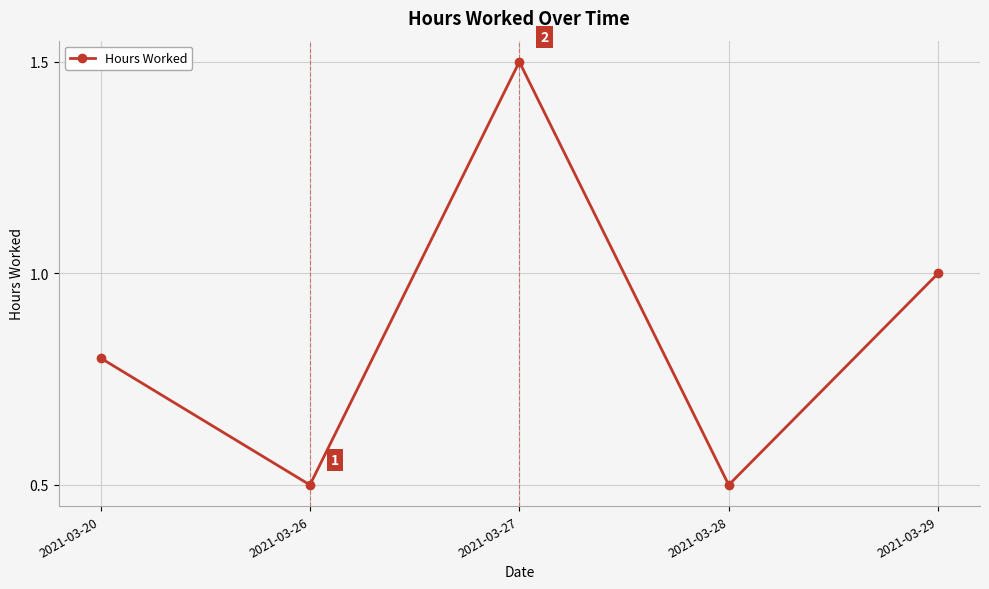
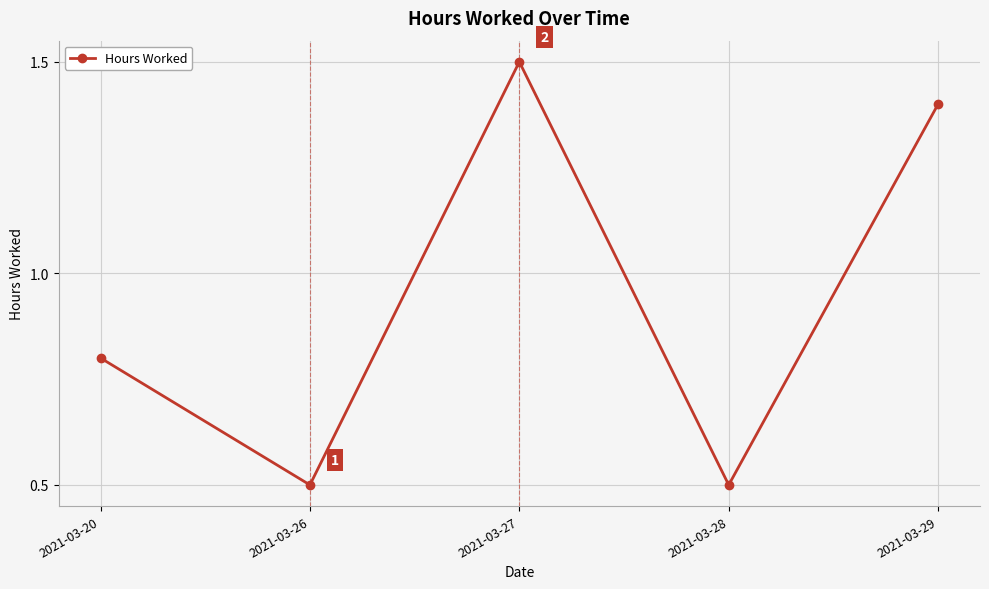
2021-03-29: 1.0 -> 1.4
